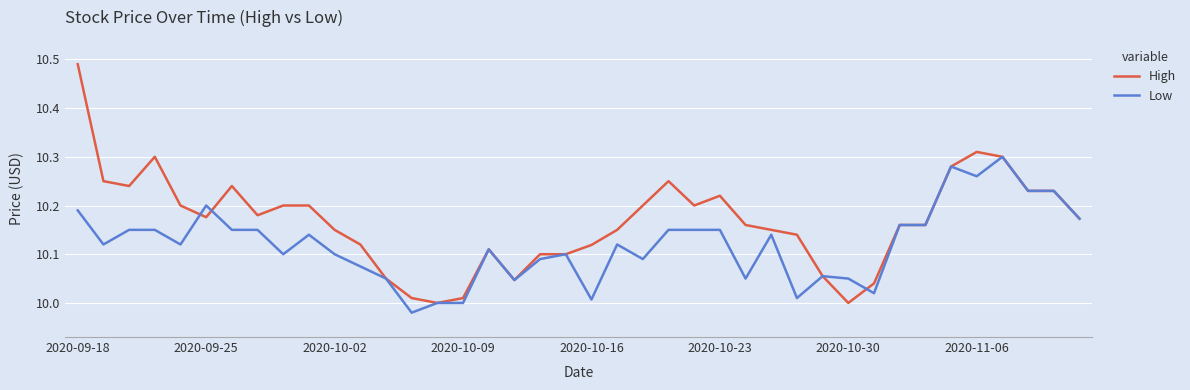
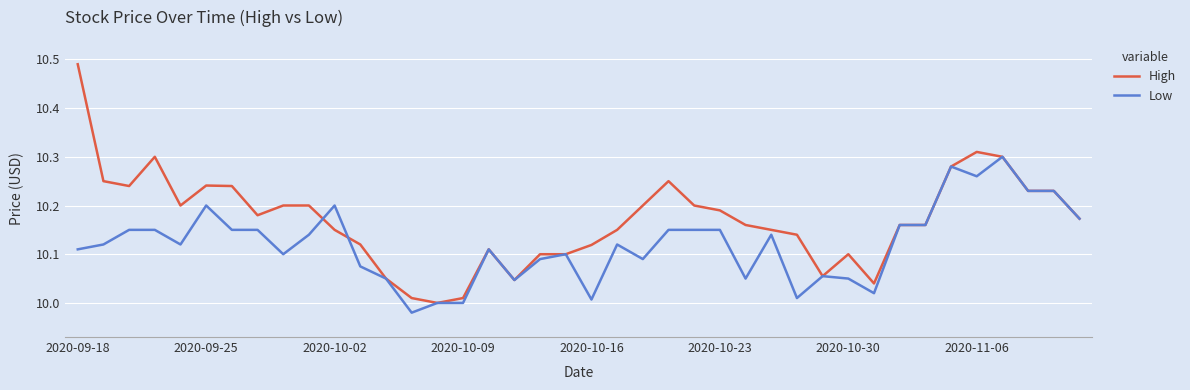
Low, 2020-09-18: 10.19 -> 10.11
High, 2020-09-25: 10.18 -> 10.24
Low, 2020-10-02: 10.1 -> 10.2
High, 2020-10-23: 10.22 -> 10.19
High, 2020-10-30: 10.0 -> 10.1
